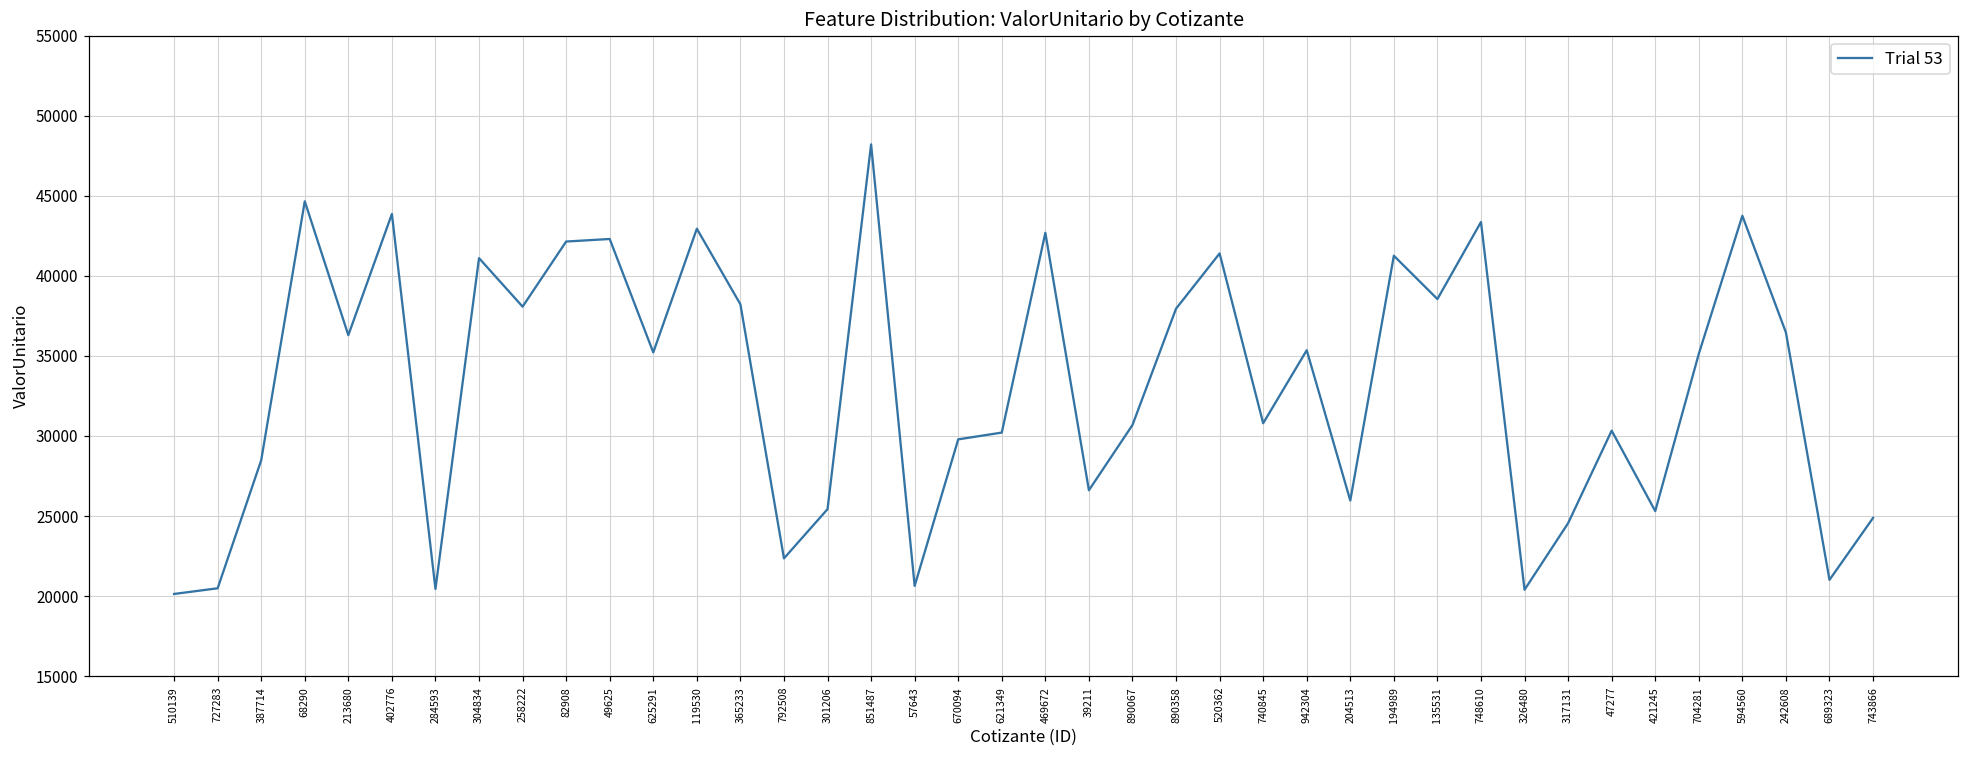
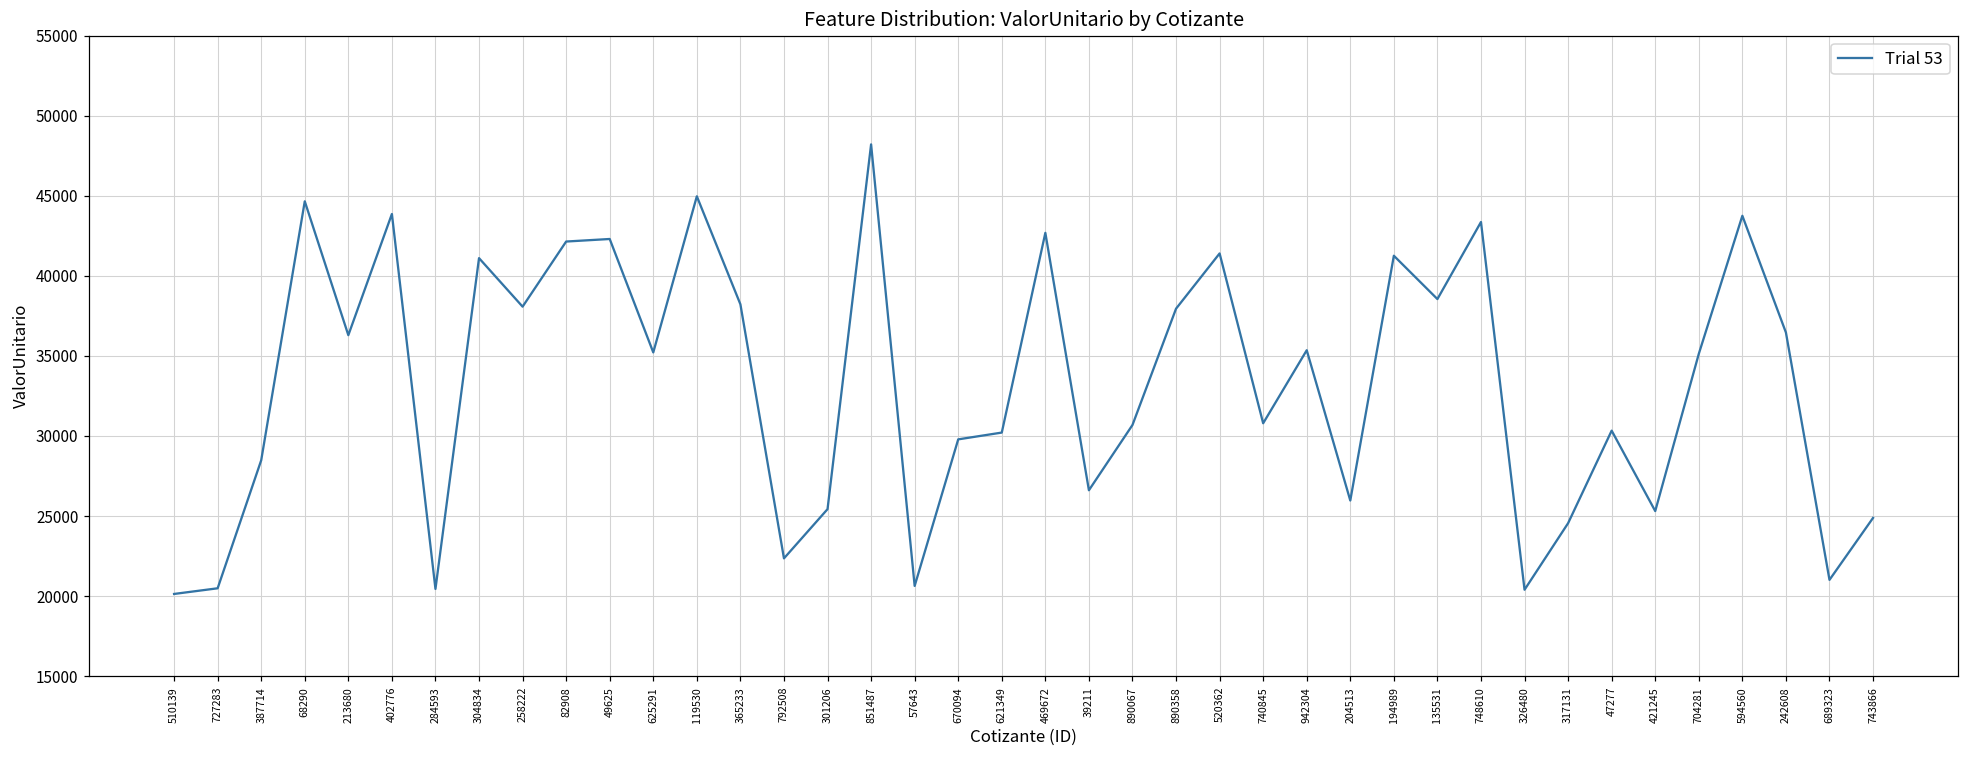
119530: 42900 -> 45000
